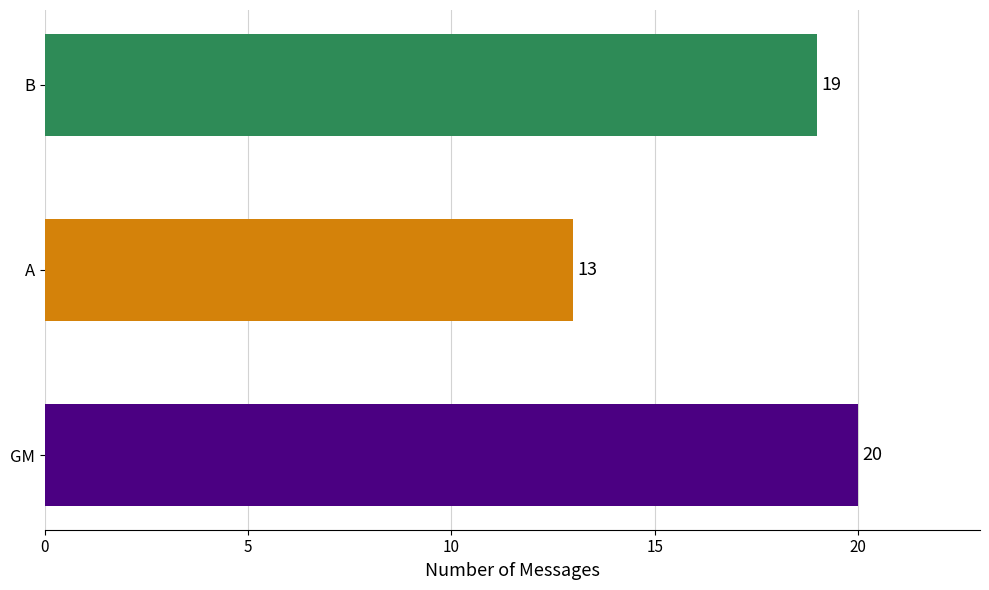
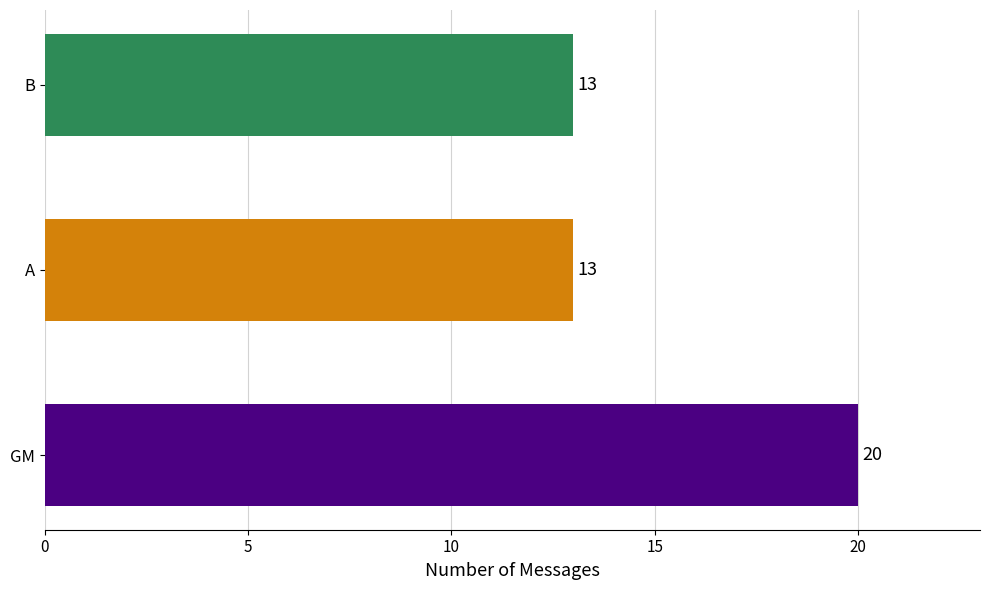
B: 19 -> 13
